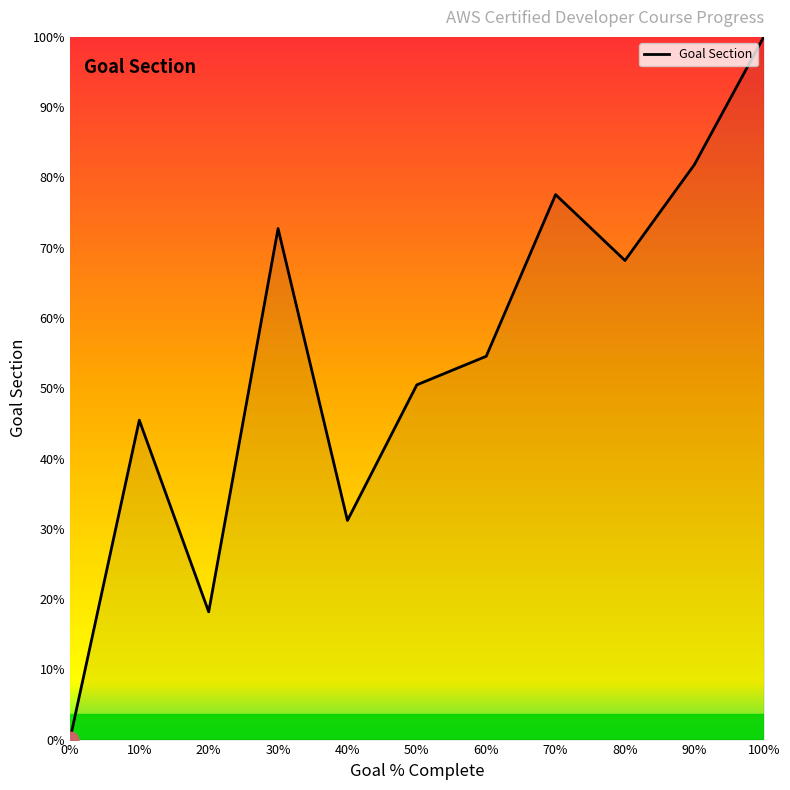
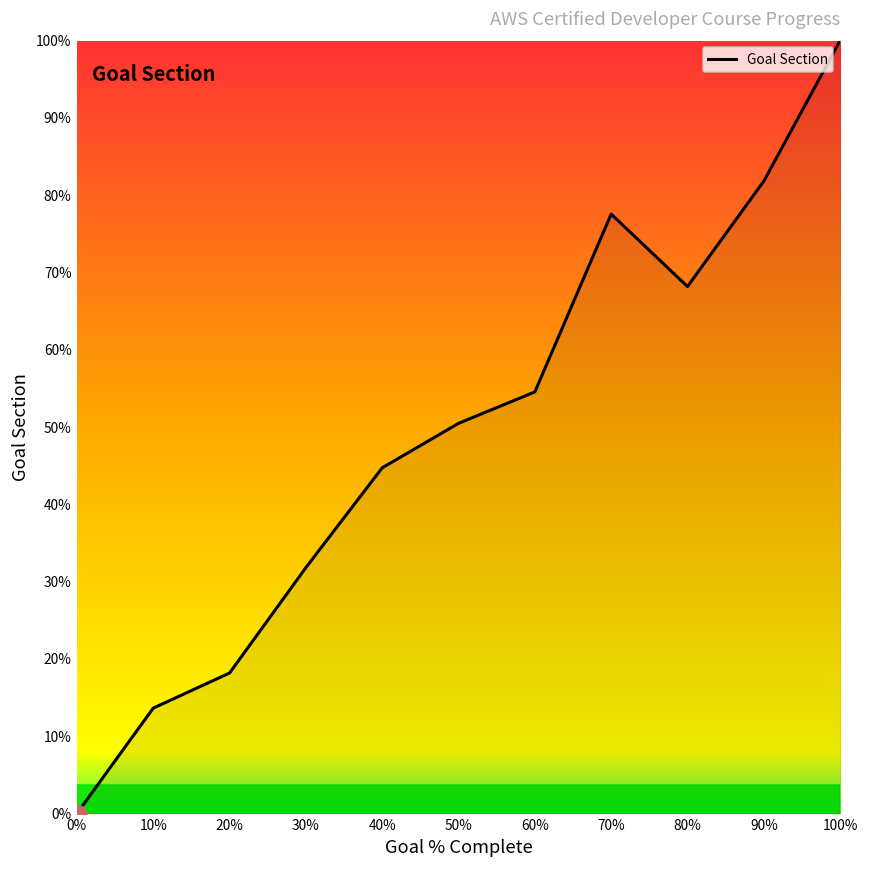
Goal Section, 10%: 45% -> 14%
Goal Section, 30%: 73% -> 32%
Goal Section, 40%: 31% -> 45%
